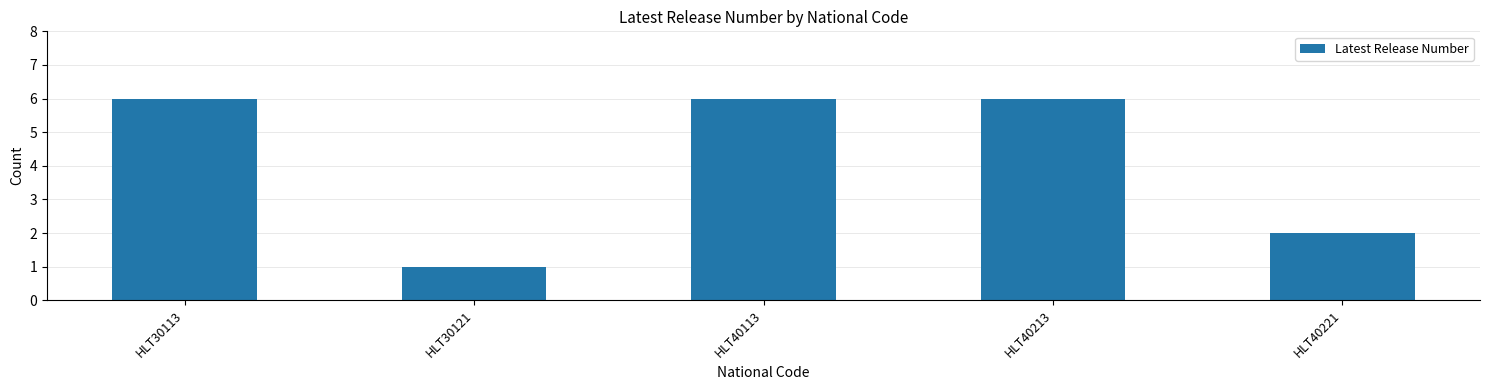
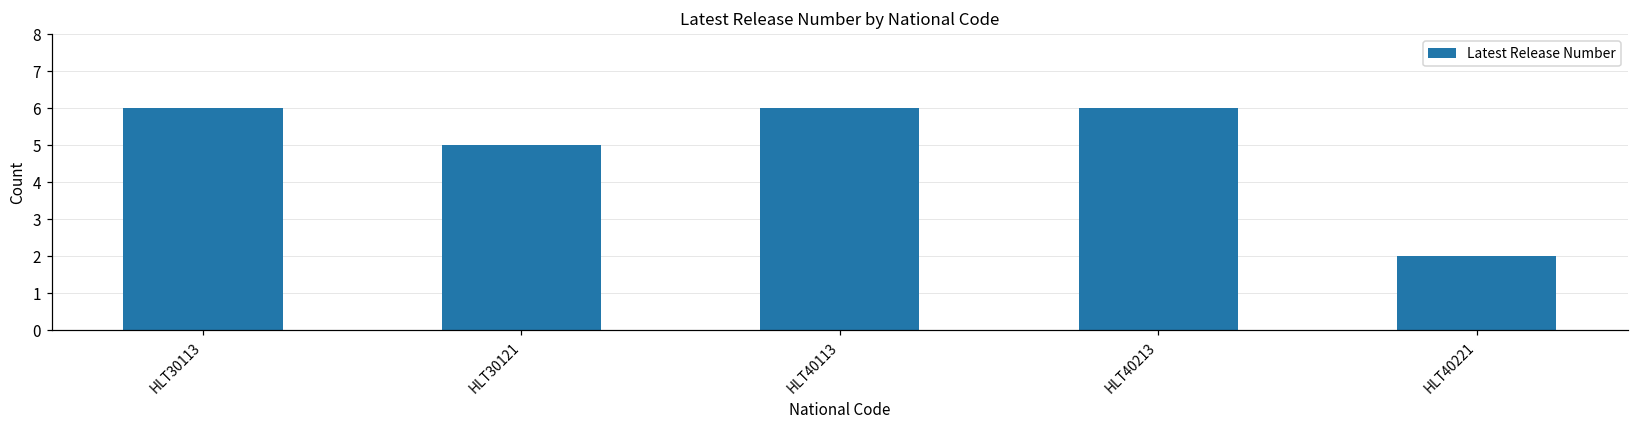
HLT30121: 1 -> 5
